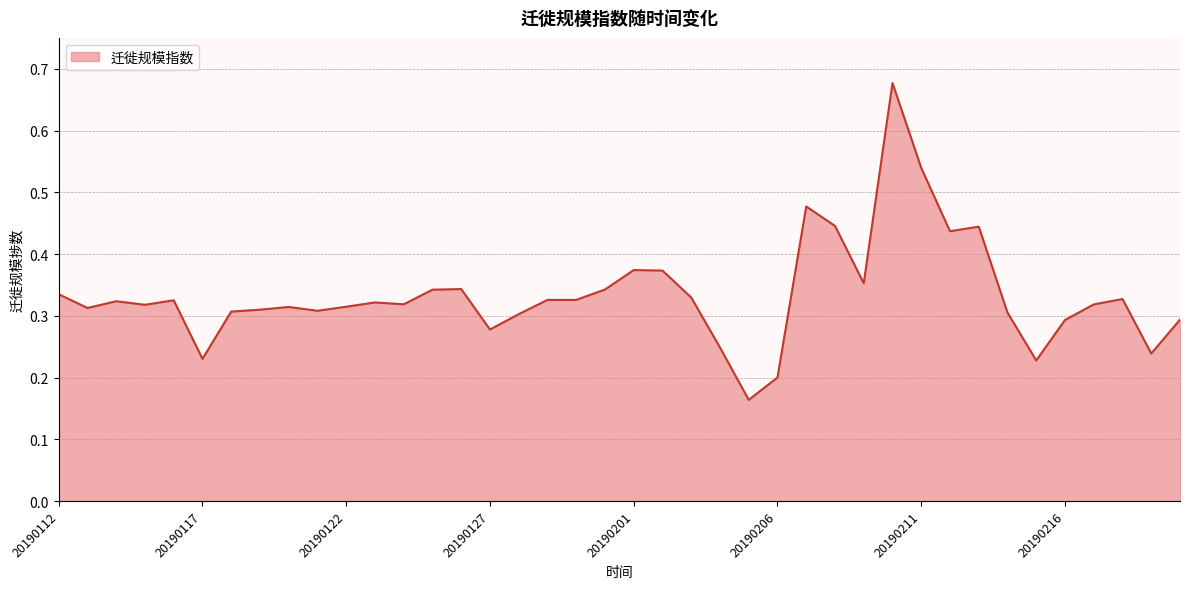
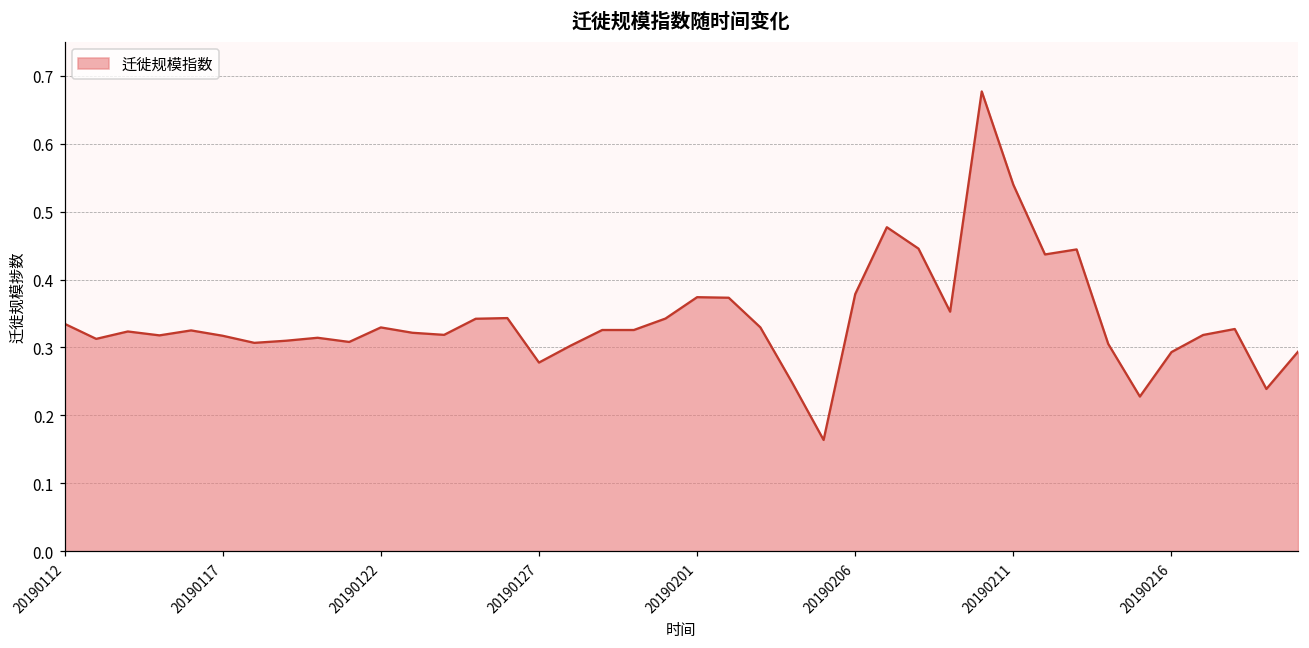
20190117: 0.23 -> 0.32
20190122: 0.31 -> 0.33
20190206: 0.20 -> 0.38
